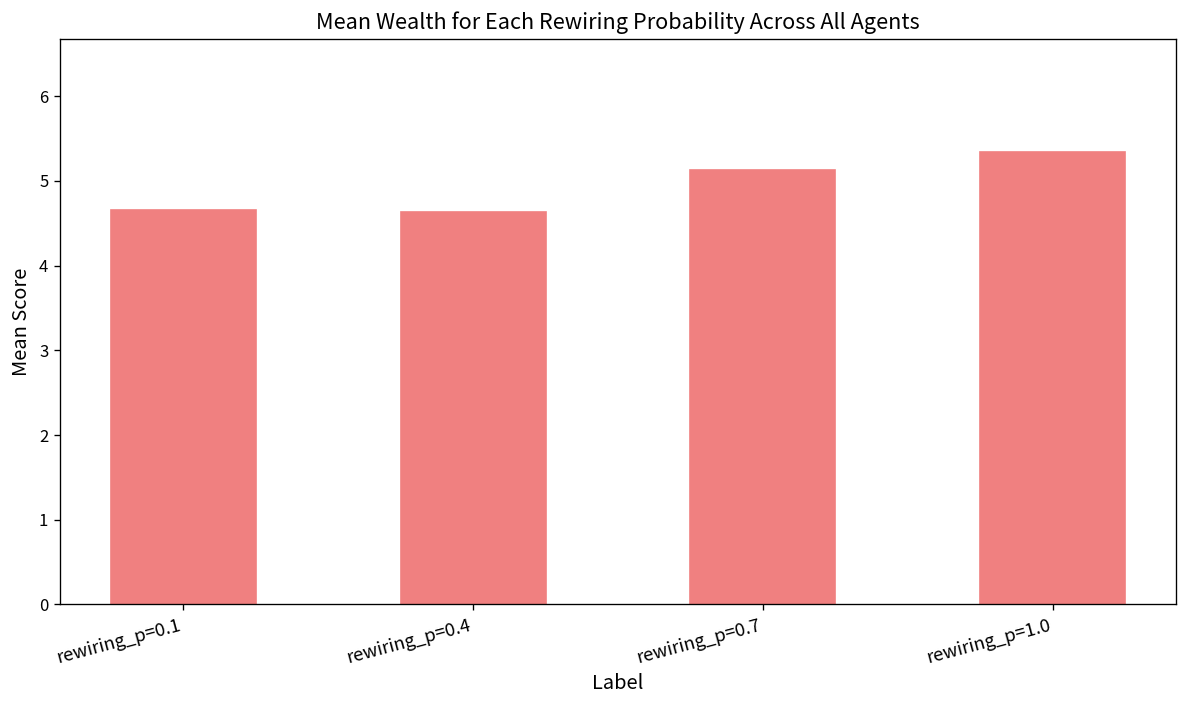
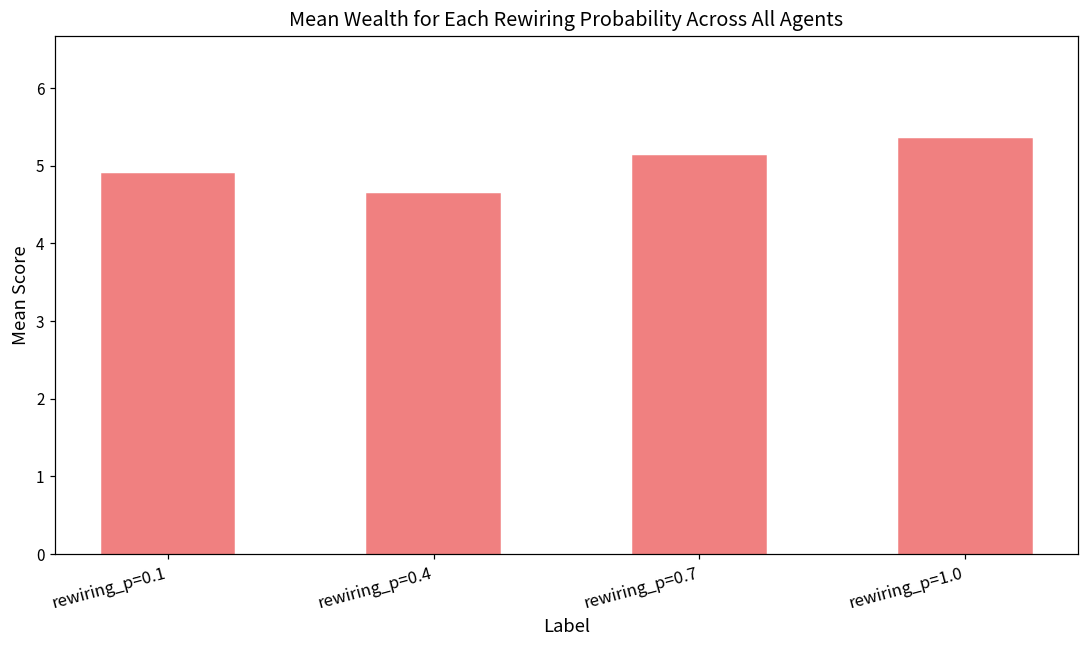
rewiring_p=0.1: 4.7 -> 4.9
